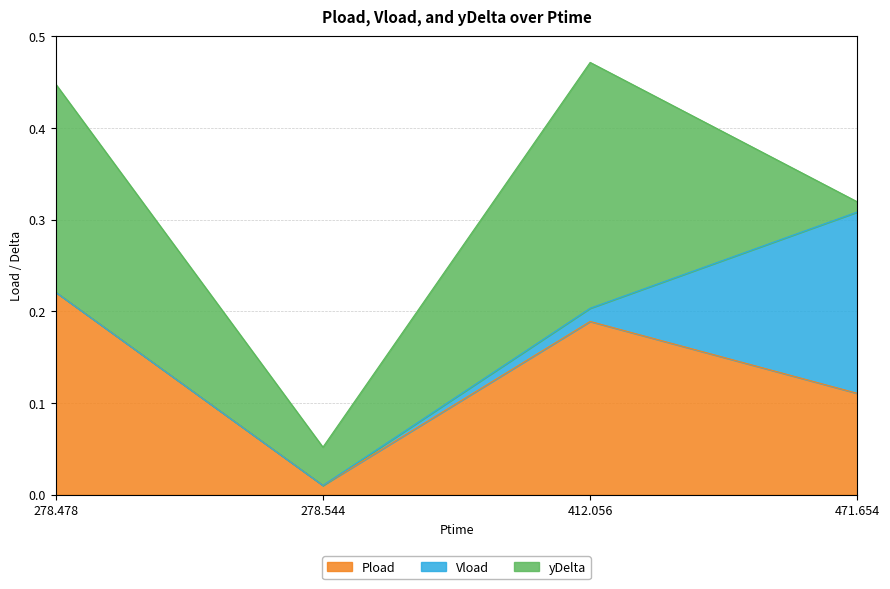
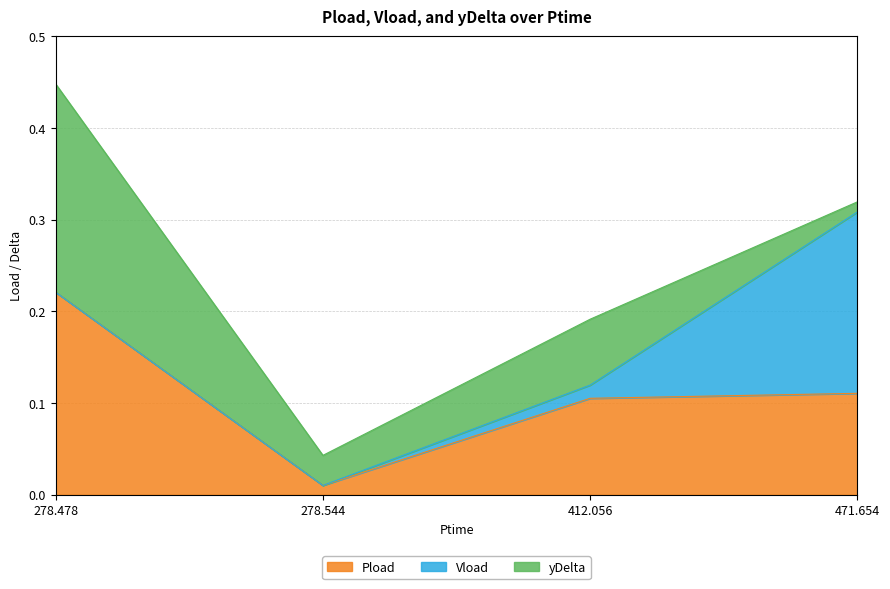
yDelta, 278.544: 0.04 -> 0.03
Pload, 412.056: 0.19 -> 0.11
yDelta, 412.056: 0.27 -> 0.07
